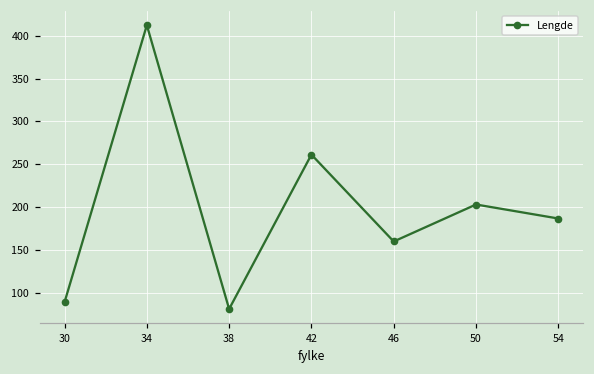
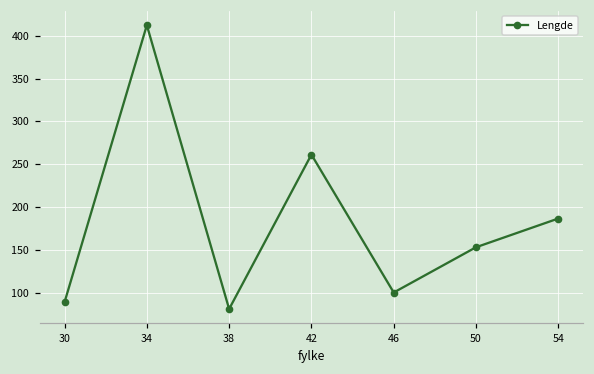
46: 160 -> 100
50: 200 -> 150
